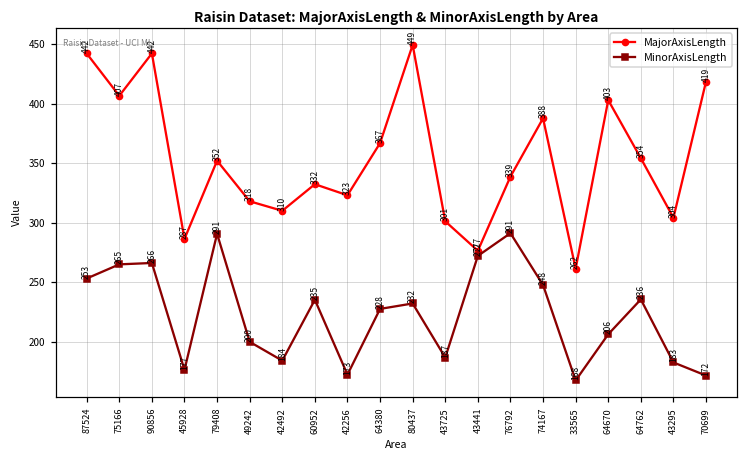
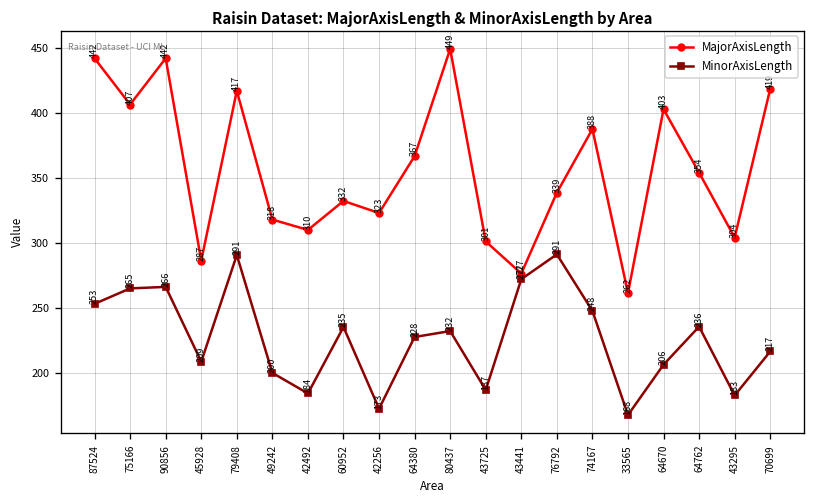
MinorAxisLength, 45928: 177 -> 209
MajorAxisLength, 79408: 352 -> 417
MinorAxisLength, 70699: 172 -> 217
